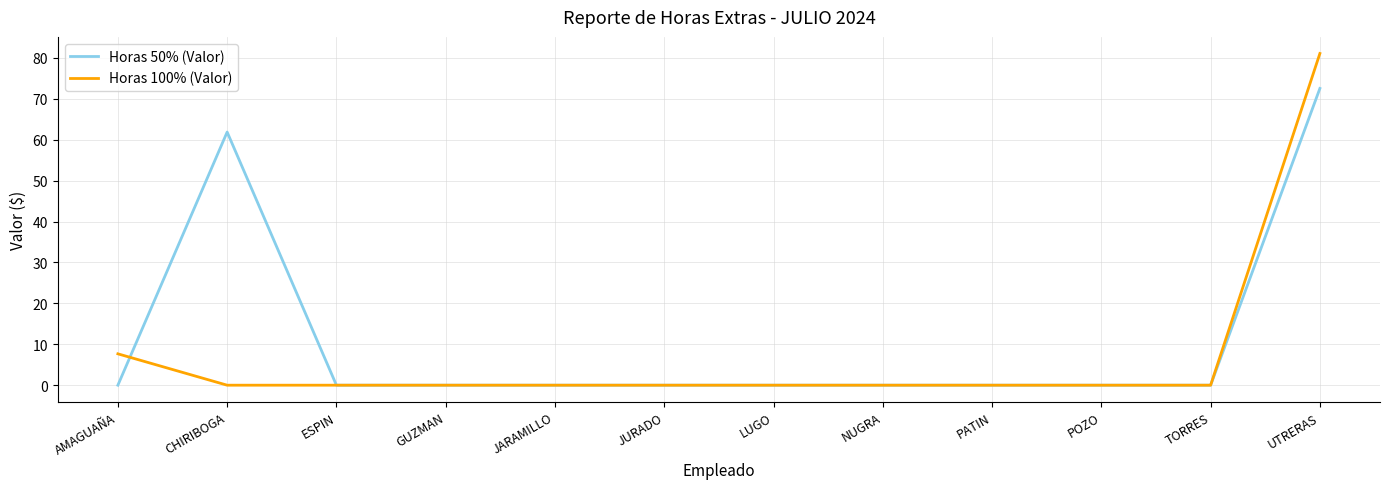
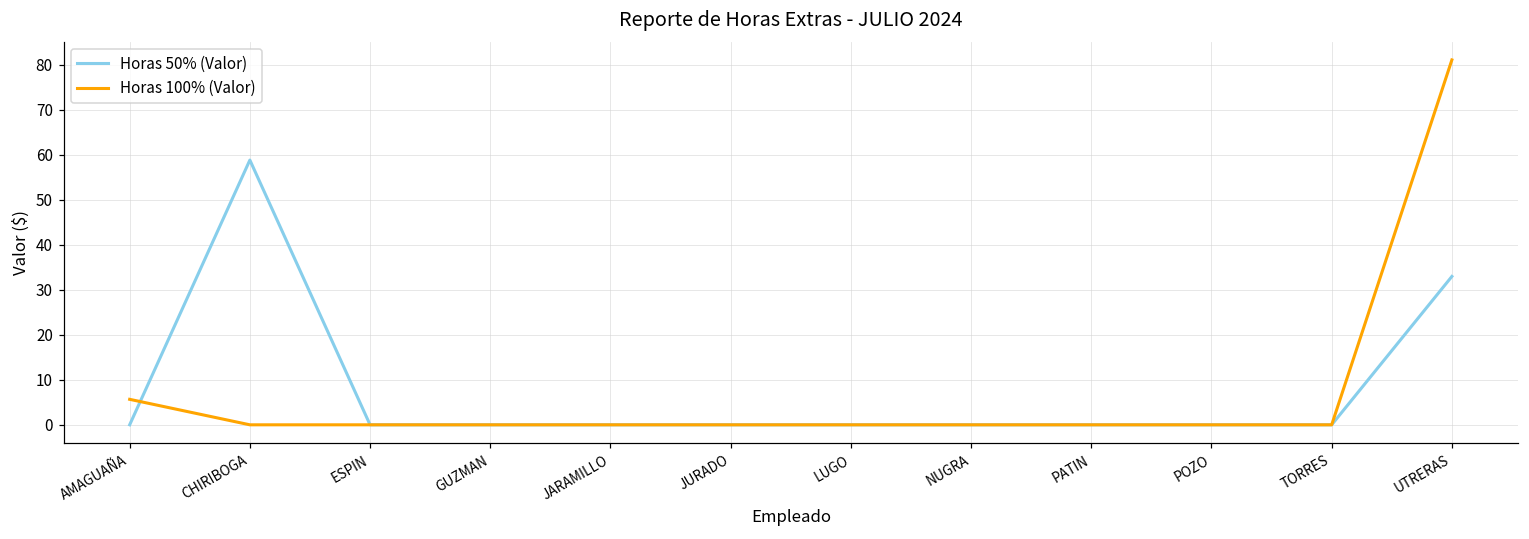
Horas 100% (Valor), AMAGUAÑA: 8 -> 6
Horas 50% (Valor), CHIRIBOGA: 62 -> 59
Horas 50% (Valor), UTRERAS: 73 -> 33
